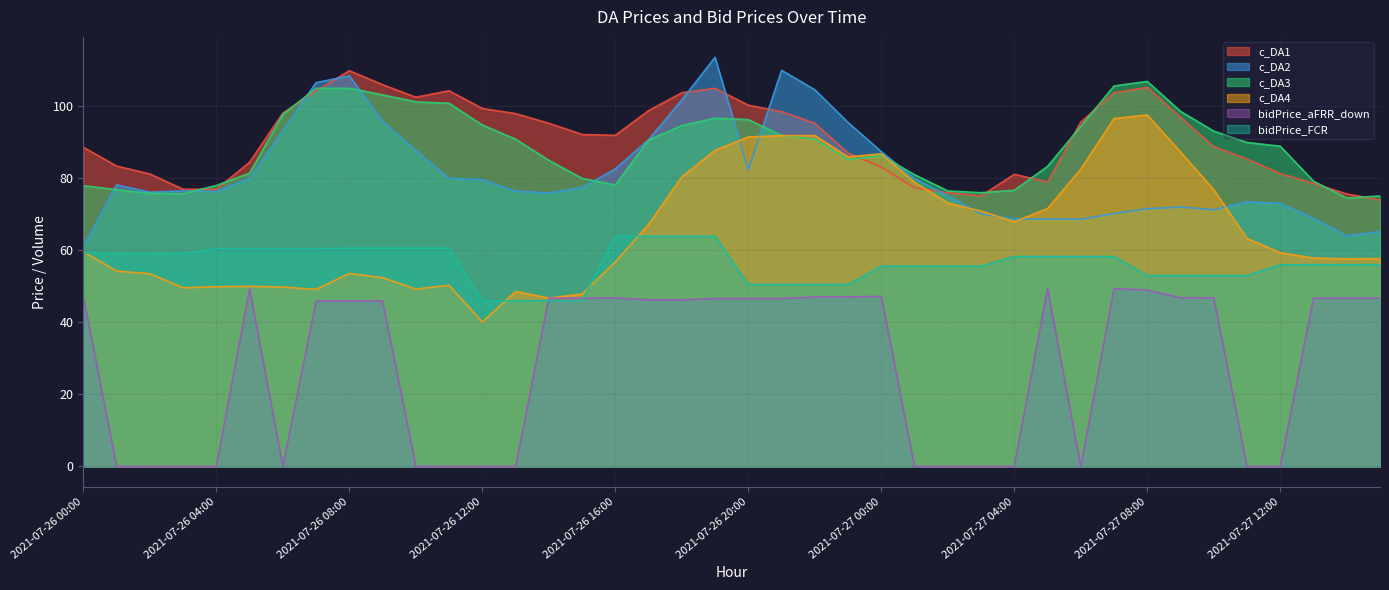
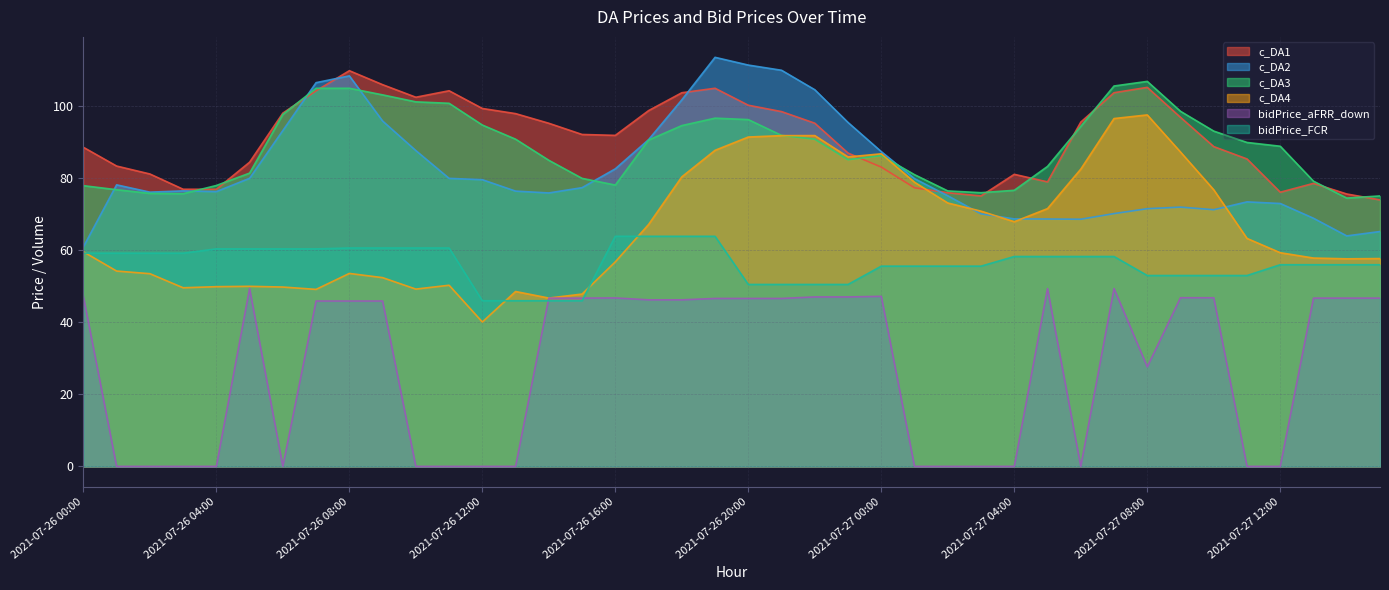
c_DA2, 2021-07-26 20:00: 82 -> 111
bidPrice_aFRR_down, 2021-07-27 08:00: 49 -> 28
c_DA1, 2021-07-27 12:00: 81 -> 76
